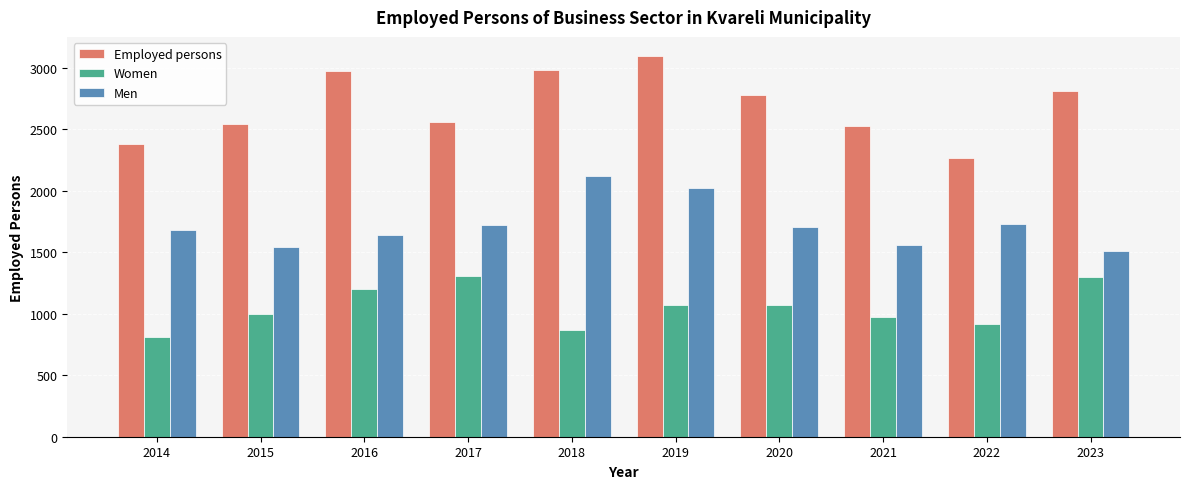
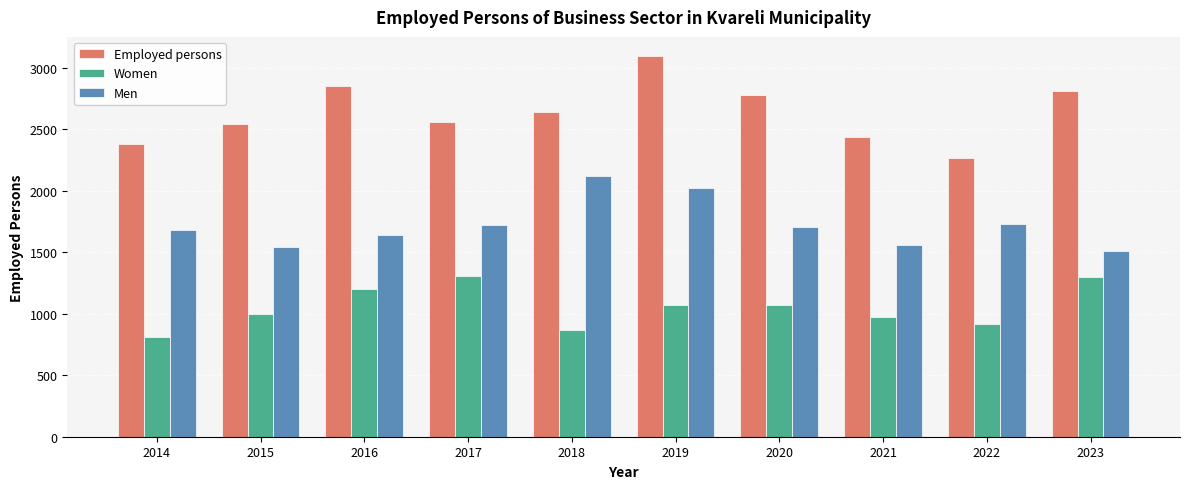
Employed persons, 2016: 2970 -> 2850
Employed persons, 2018: 2980 -> 2640
Employed persons, 2021: 2530 -> 2440
